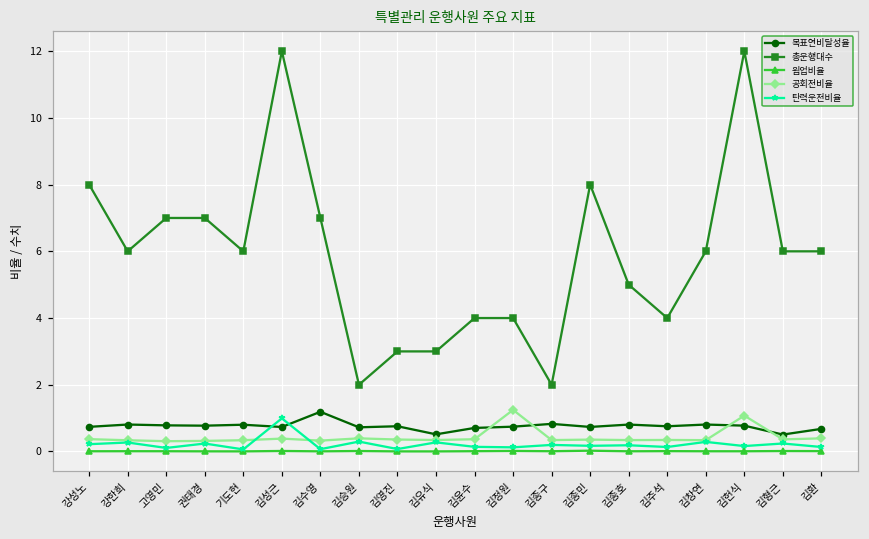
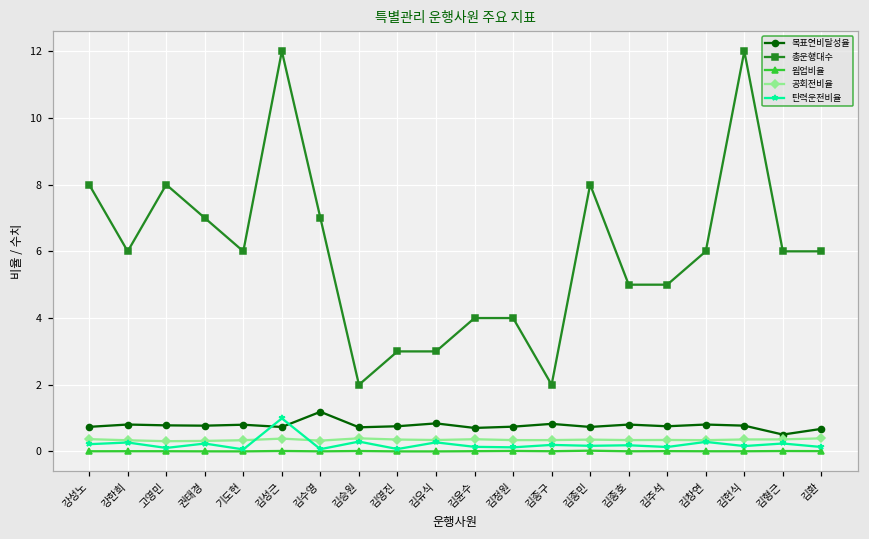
총운행대수, 고영민: 7 -> 8
목표연비달성율, 김유식: 0.5 -> 0.8
공회전비율, 김정원: 1.2 -> 0.3
총운행대수, 김주석: 4 -> 5
공회전비율, 김헌식: 1.1 -> 0.4
